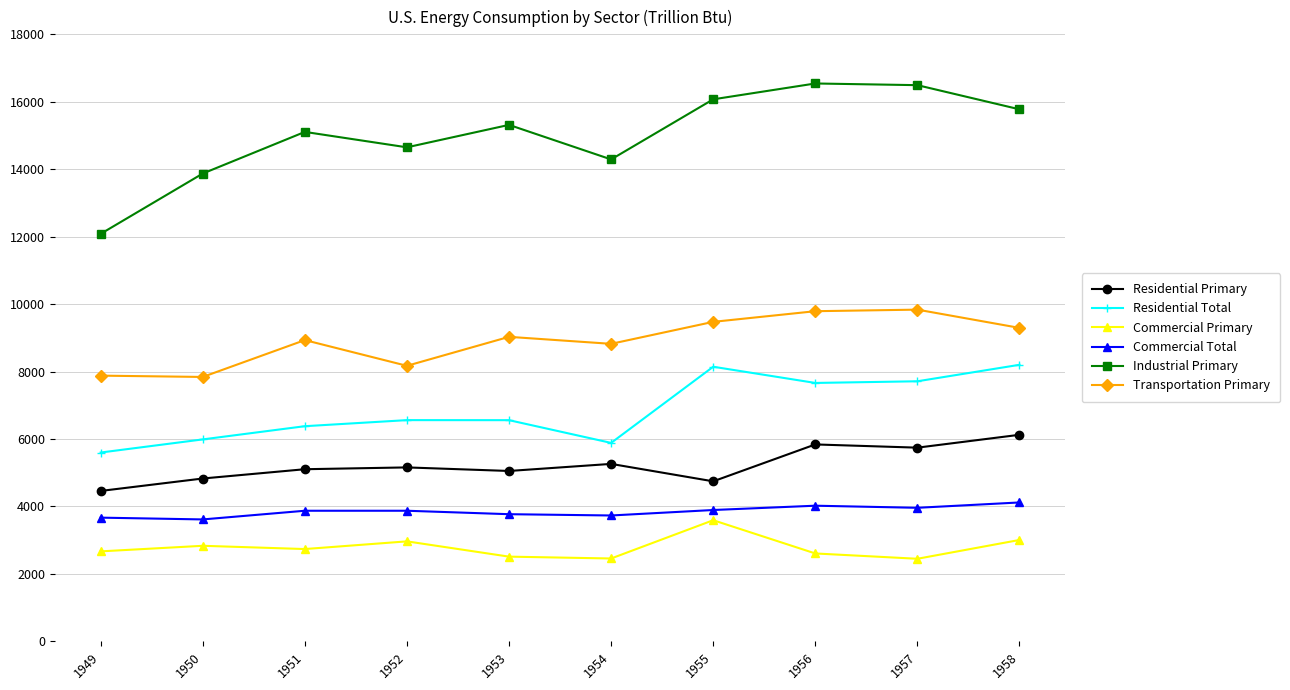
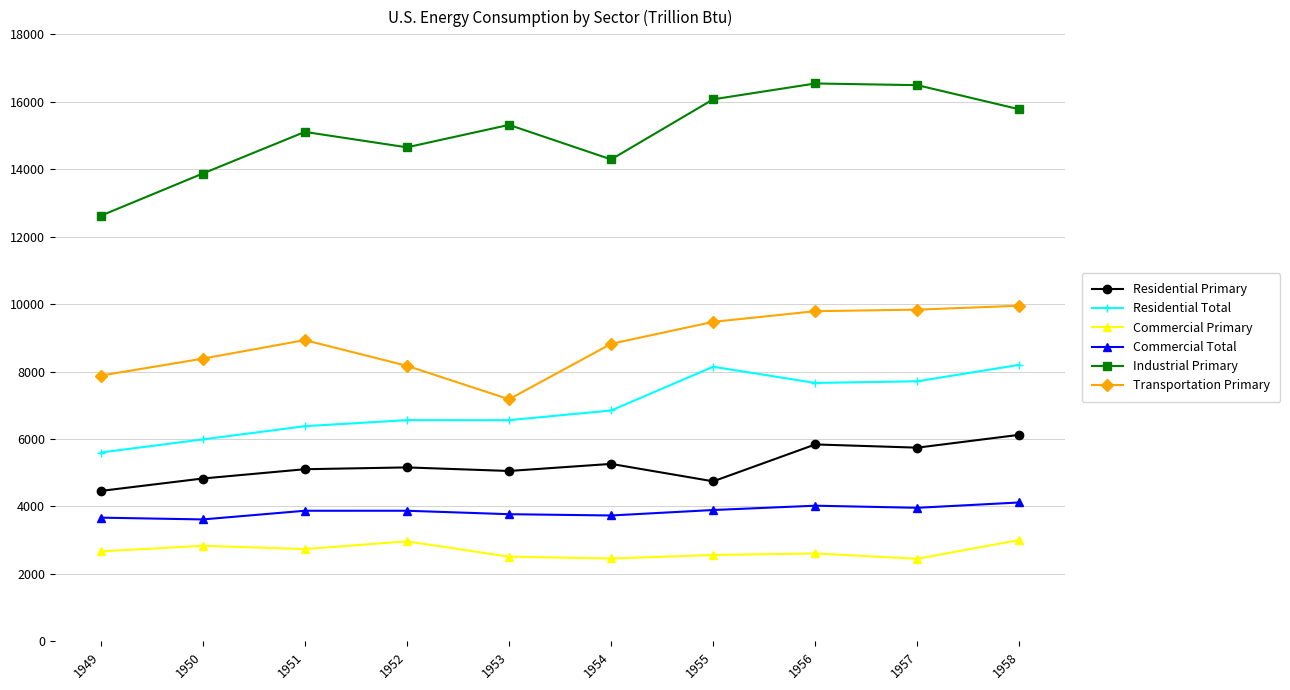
Industrial Primary, 1949: 12100 -> 12600
Transportation Primary, 1950: 7800 -> 8400
Transportation Primary, 1953: 9000 -> 7200
Residential Total, 1954: 5900 -> 6800
Commercial Primary, 1955: 3600 -> 2600
Transportation Primary, 1958: 9300 -> 10000
